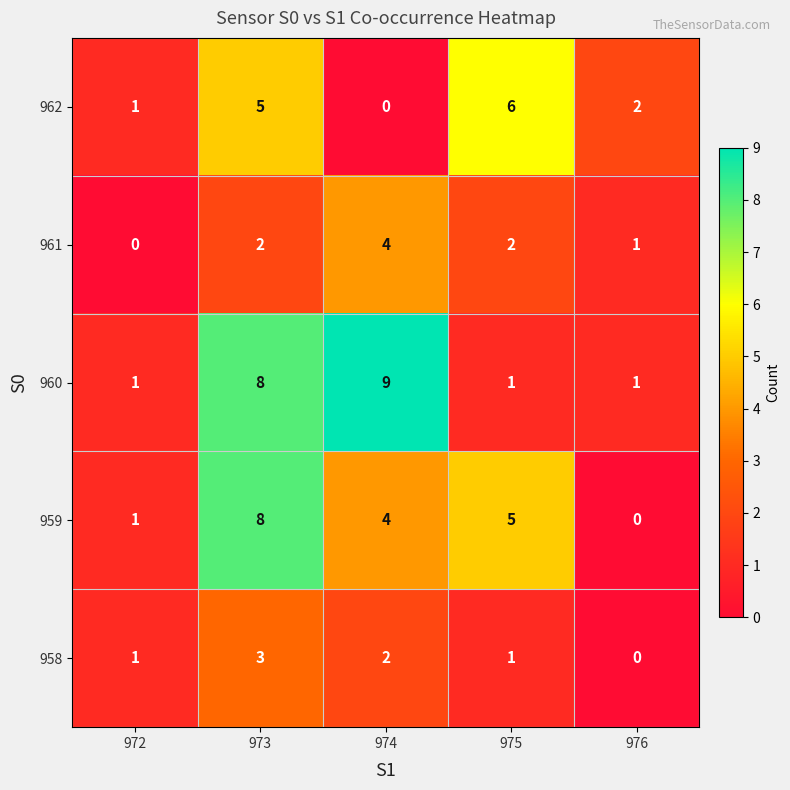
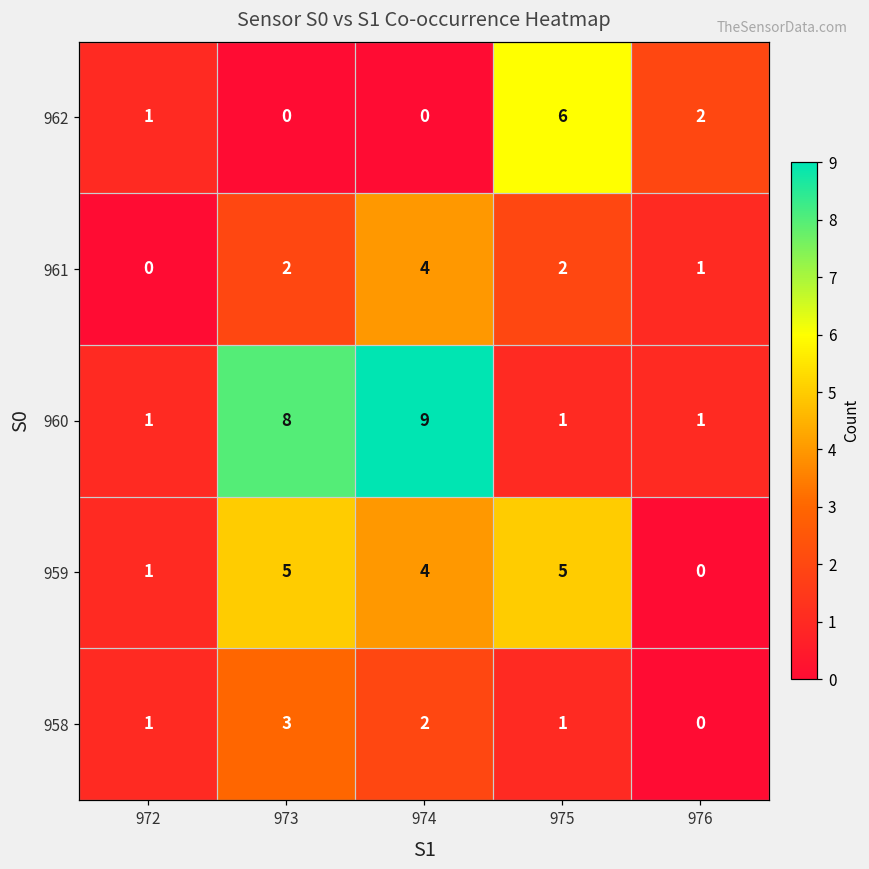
962, 973: 5 -> 0
959, 973: 8 -> 5
